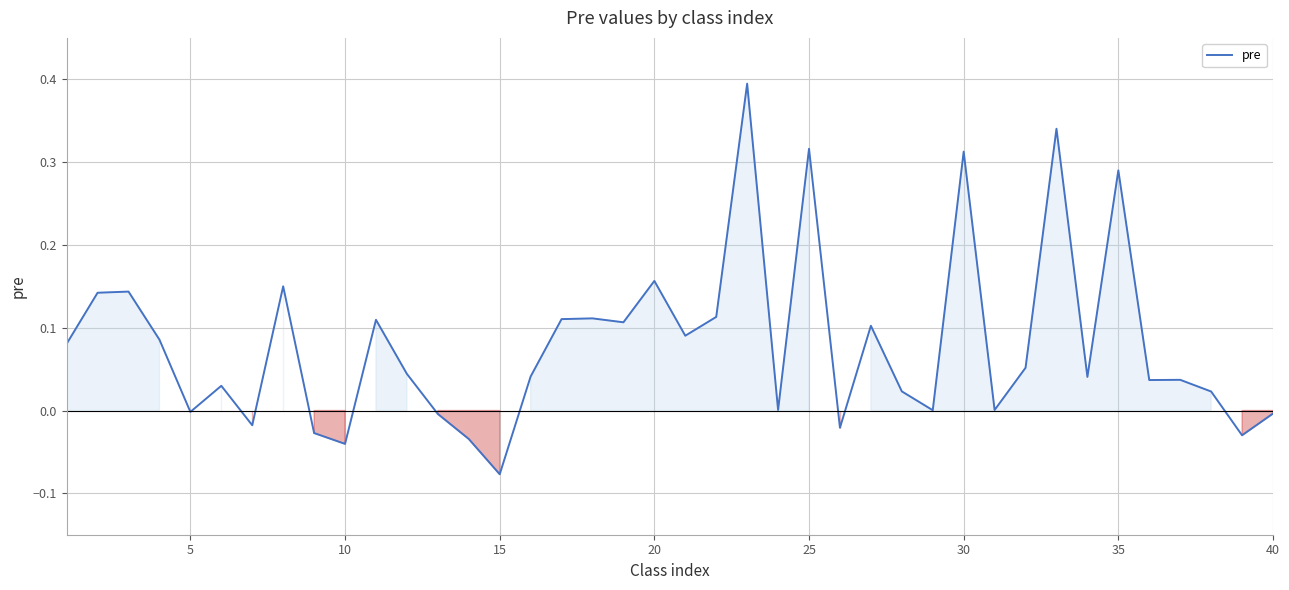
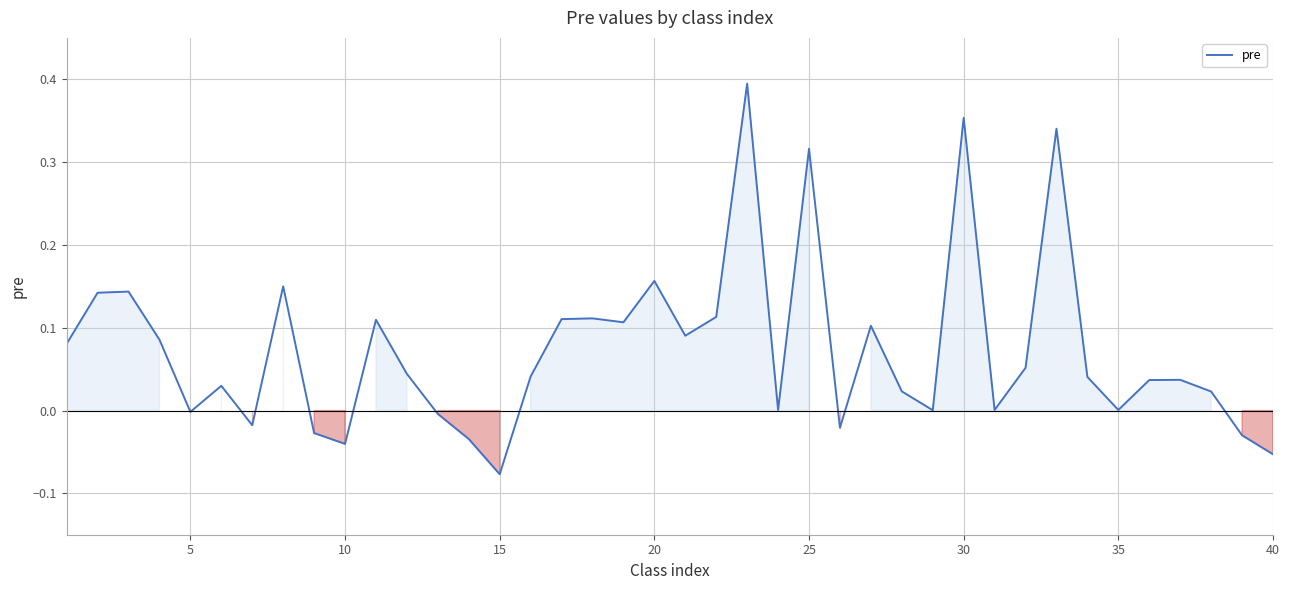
30: 0.31 -> 0.35
35: 0.29 -> 0.00
40: 0.00 -> -0.05
